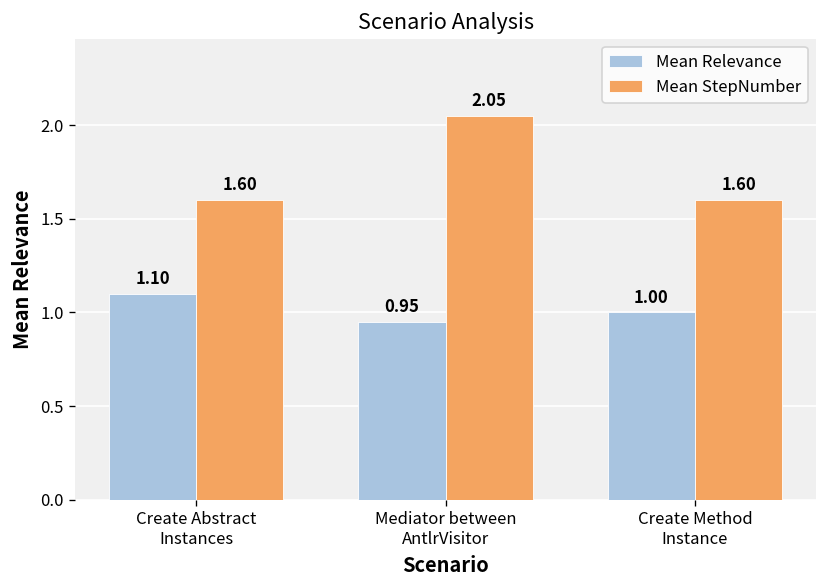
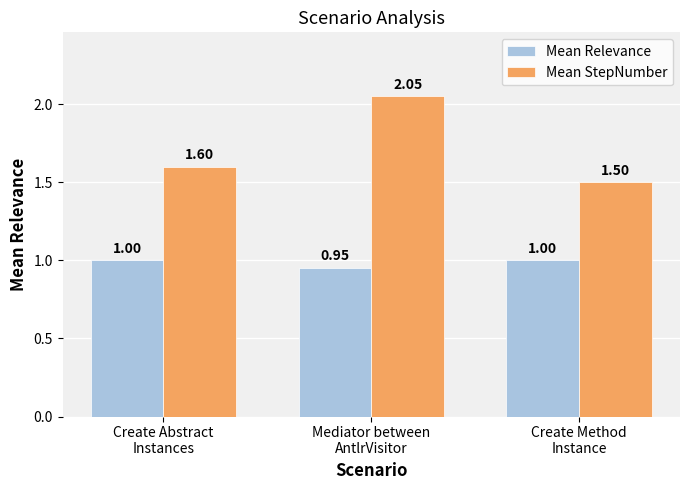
Mean Relevance, Create Abstract Instances: 1.10 -> 1.00
Mean StepNumber, Create Method Instance: 1.60 -> 1.50
